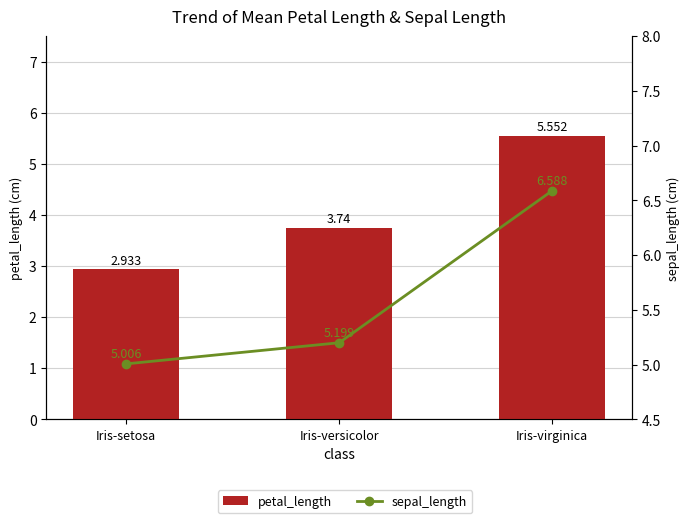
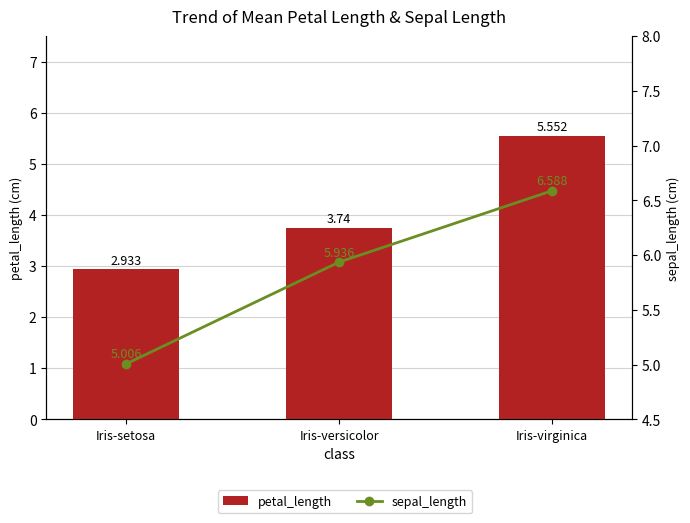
sepal_length, Iris-versicolor: 5.199 -> 5.936
